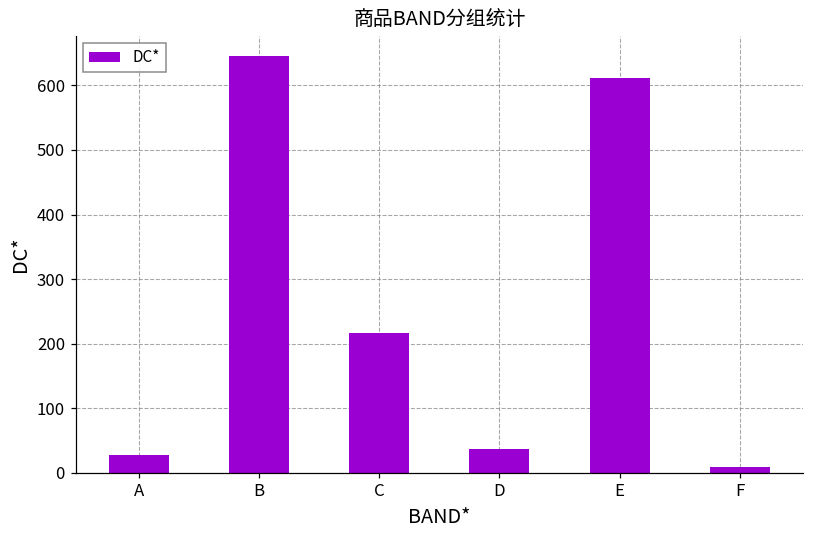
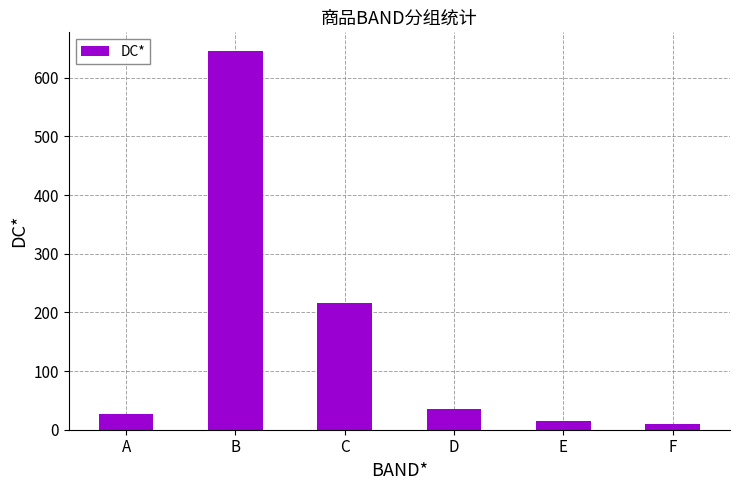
E: 610 -> 20
